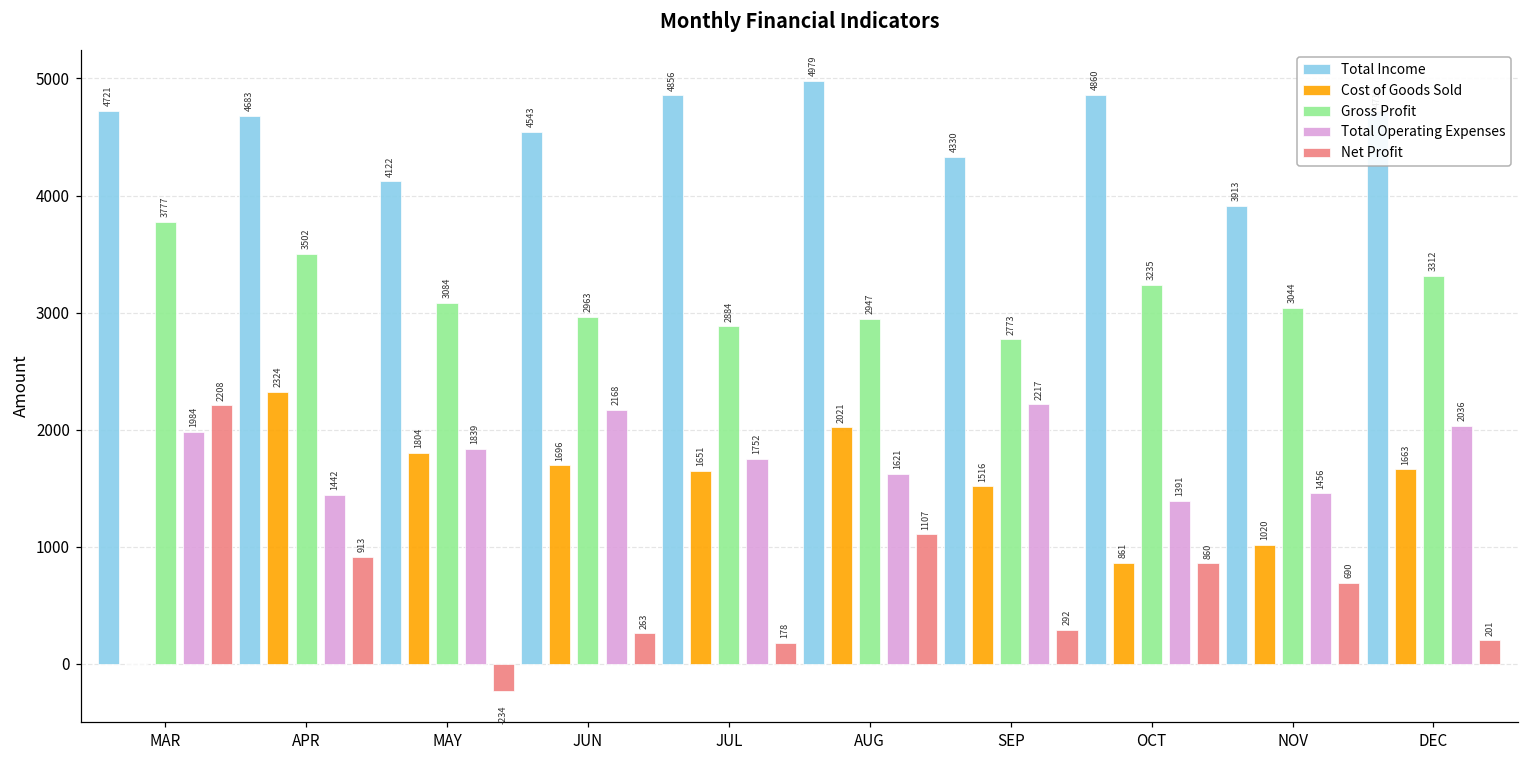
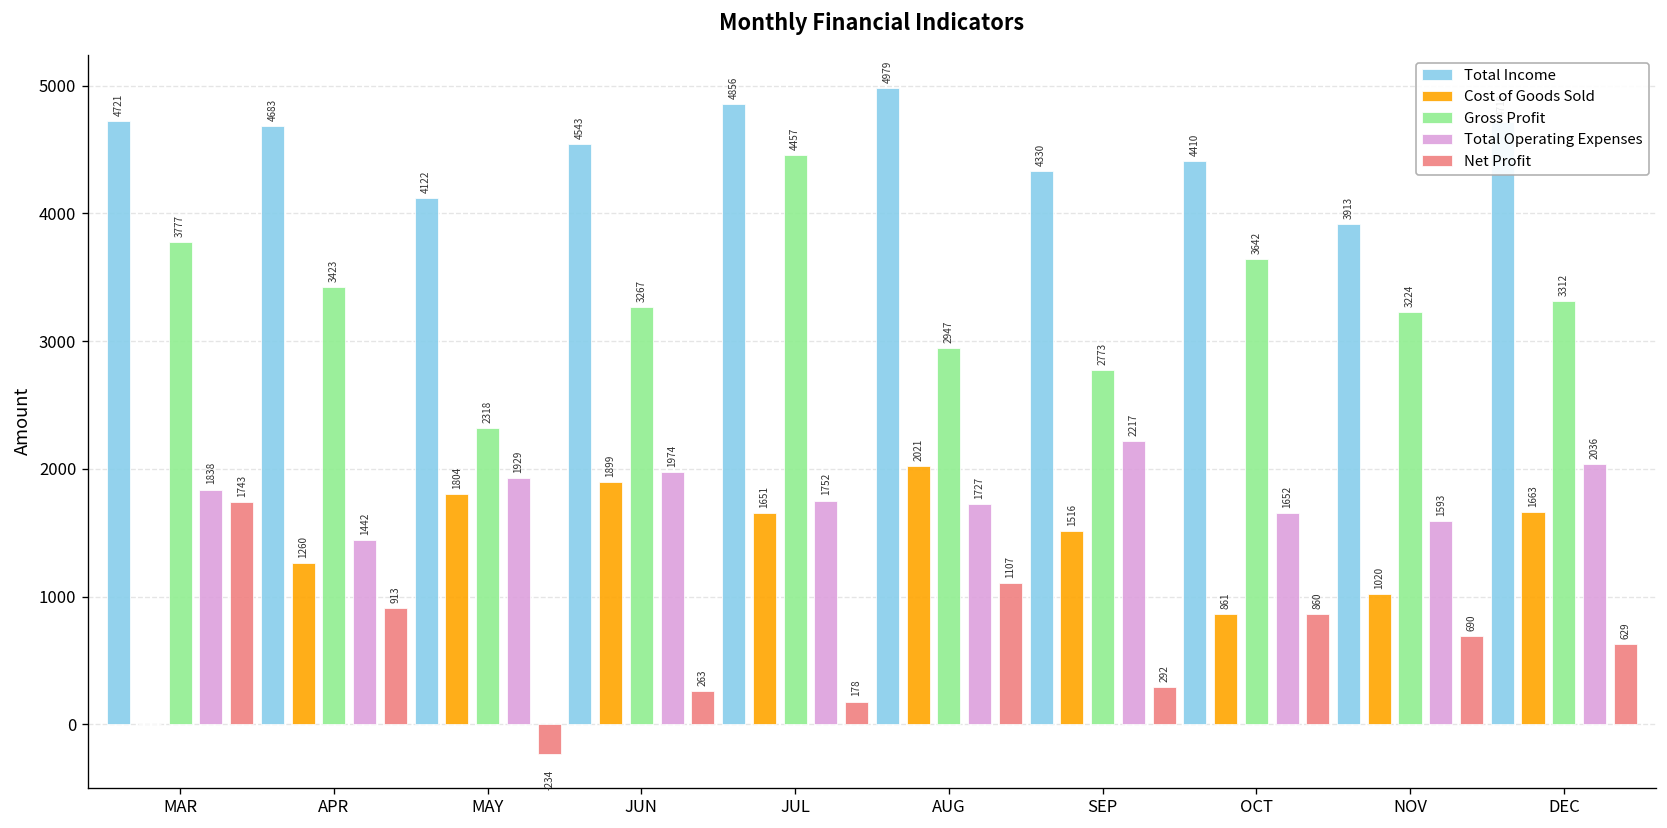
Total Operating Expenses, MAR: 1984 -> 1838
Net Profit, MAR: 2208 -> 1743
Cost of Goods Sold, APR: 2324 -> 1260
Gross Profit, APR: 3502 -> 3423
Gross Profit, MAY: 3084 -> 2318
Total Operating Expenses, MAY: 1839 -> 1929
Cost of Goods Sold, JUN: 1696 -> 1899
Gross Profit, JUN: 2963 -> 3267
Total Operating Expenses, JUN: 2168 -> 1974
Gross Profit, JUL: 2884 -> 4457
Total Operating Expenses, AUG: 1621 -> 1727
Total Income, OCT: 4860 -> 4410
Gross Profit, OCT: 3235 -> 3642
Total Operating Expenses, OCT: 1391 -> 1652
Gross Profit, NOV: 3044 -> 3224
Total Operating Expenses, NOV: 1456 -> 1593
Net Profit, DEC: 201 -> 629
